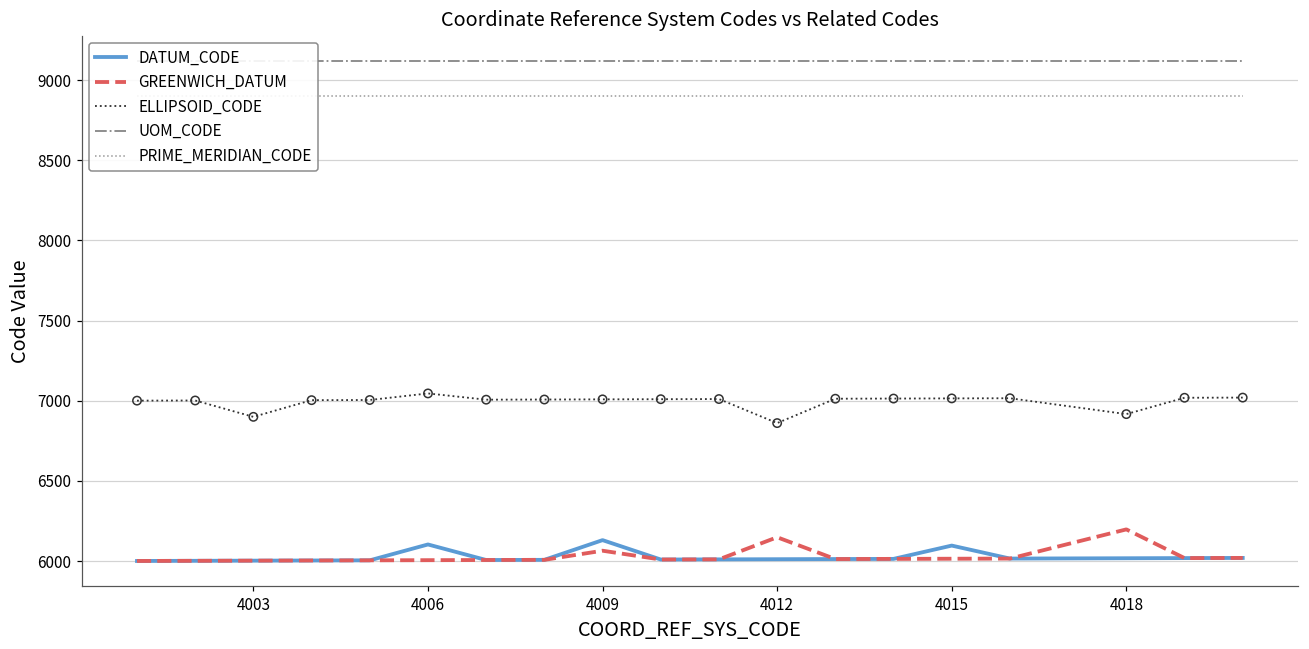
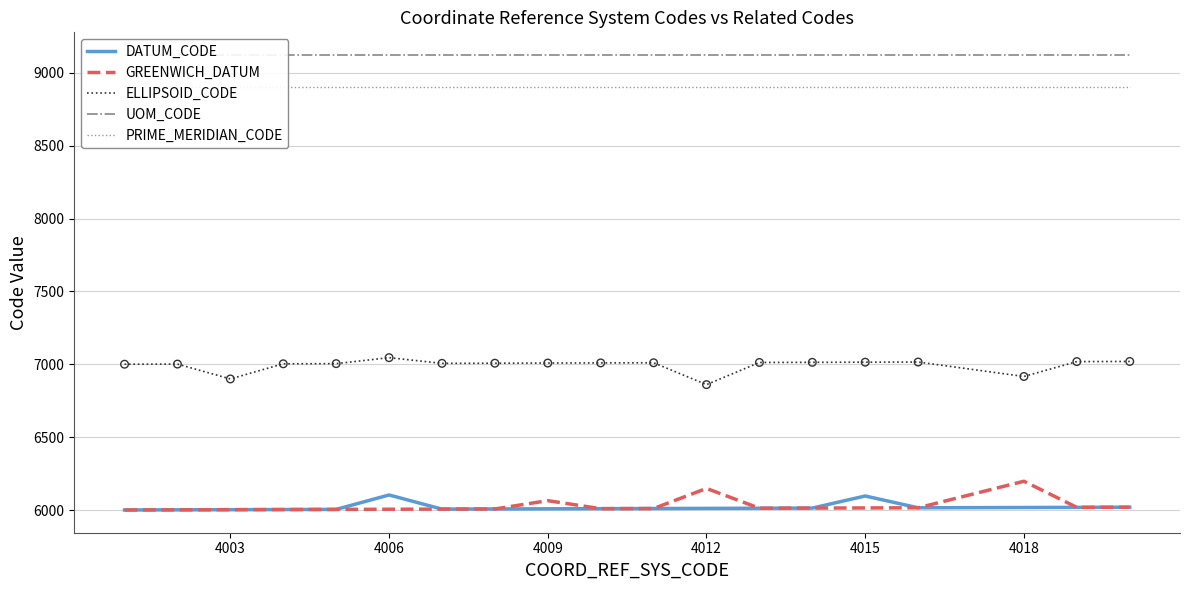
DATUM_CODE, 4009: 6130 -> 6010
